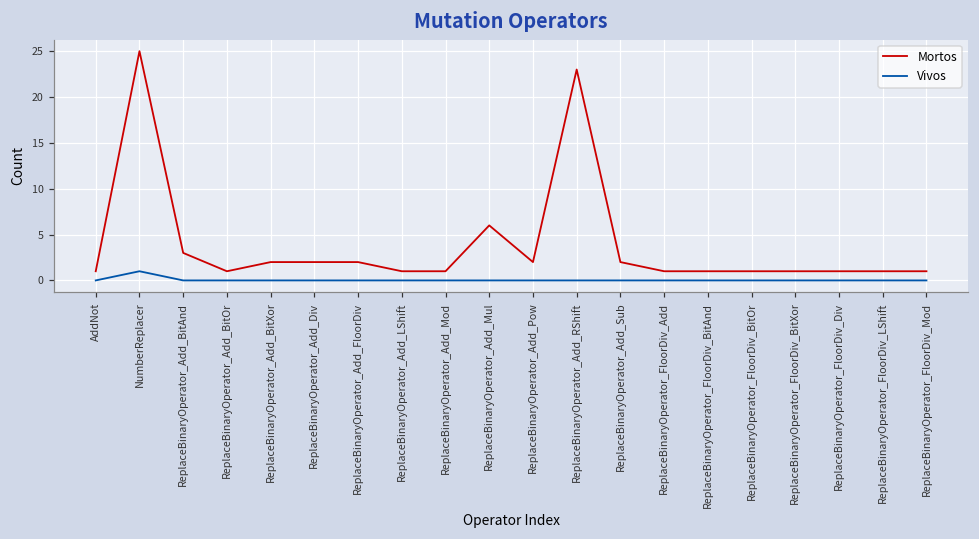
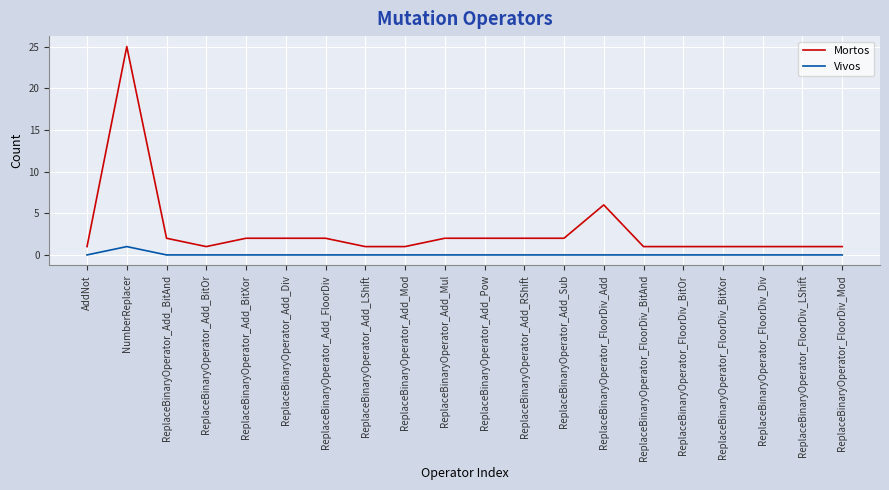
Mortos, ReplaceBinaryOperator_Add_BitAnd: 3 -> 2
Mortos, ReplaceBinaryOperator_Add_Mul: 6 -> 2
Mortos, ReplaceBinaryOperator_Add_RShift: 23 -> 2
Mortos, ReplaceBinaryOperator_FloorDiv_Add: 1 -> 6
